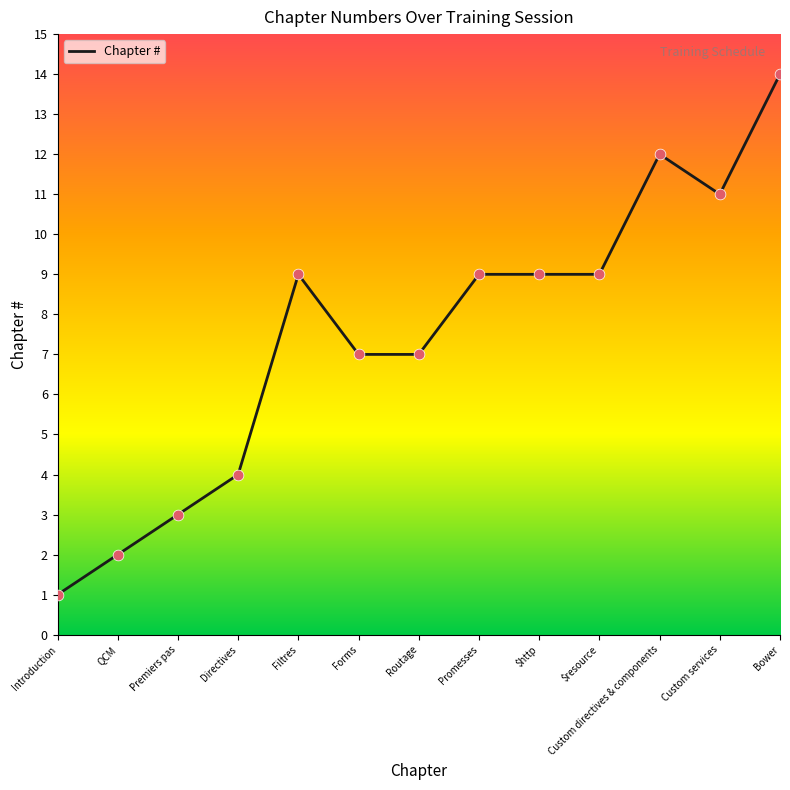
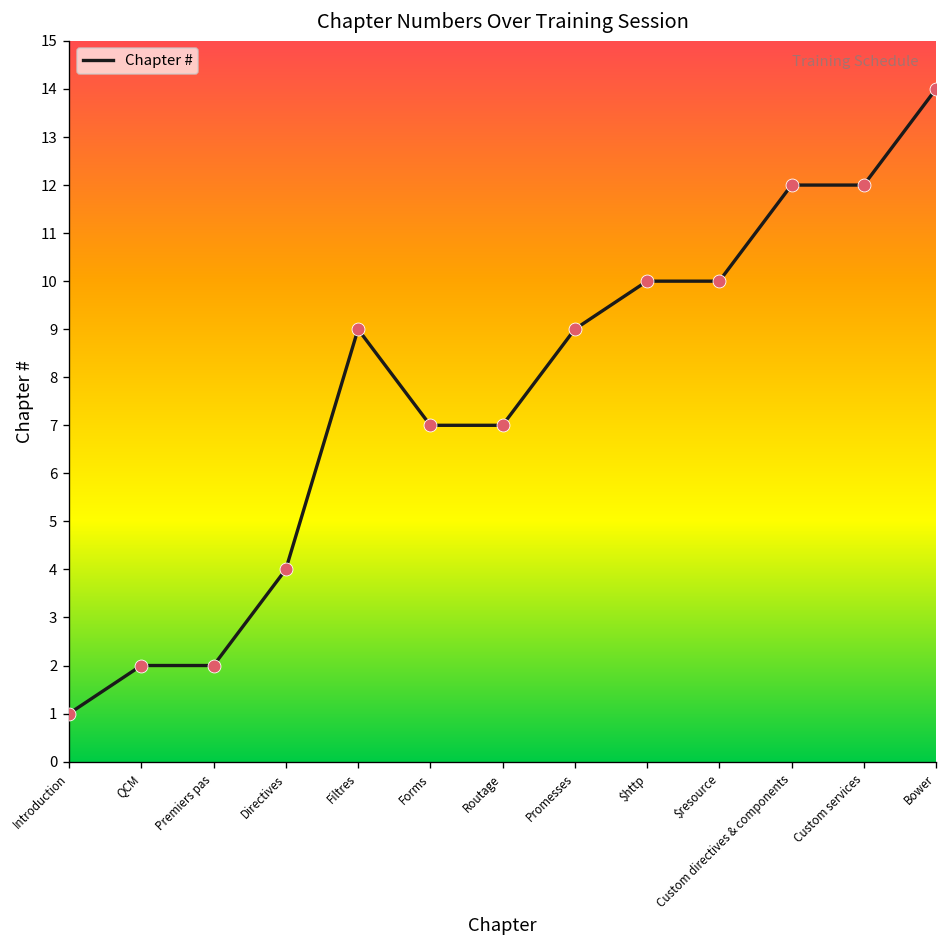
Premiers pas: 3 -> 2
$http: 9 -> 10
$resource: 9 -> 10
Custom services: 11 -> 12
